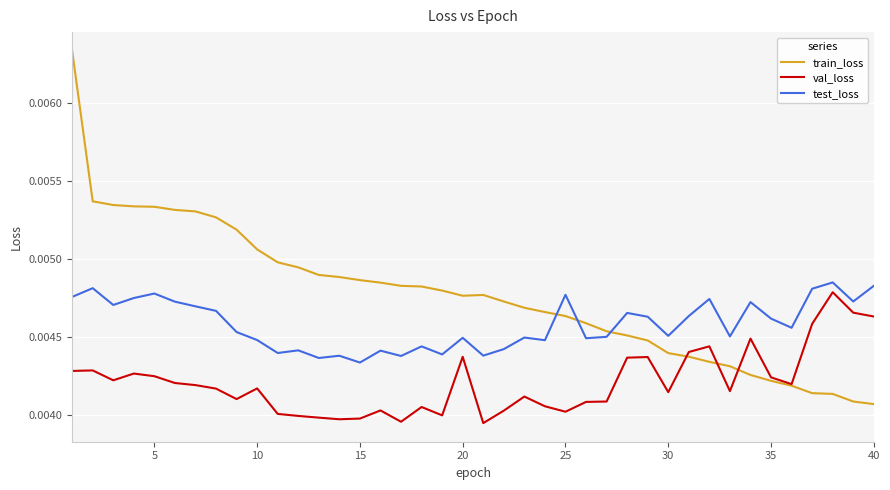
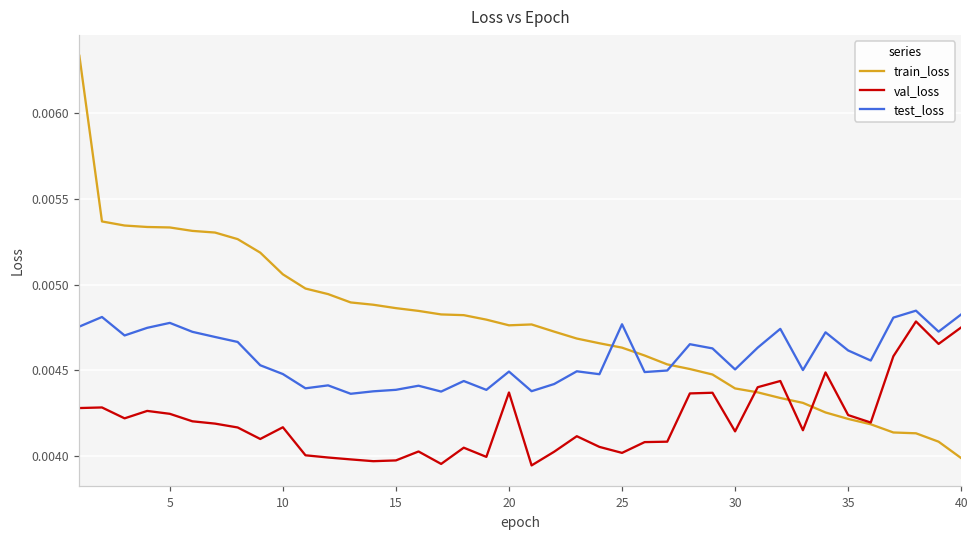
test_loss, 15: 0.00433 -> 0.00439
train_loss, 40: 0.00407 -> 0.00399
val_loss, 40: 0.00463 -> 0.00475
